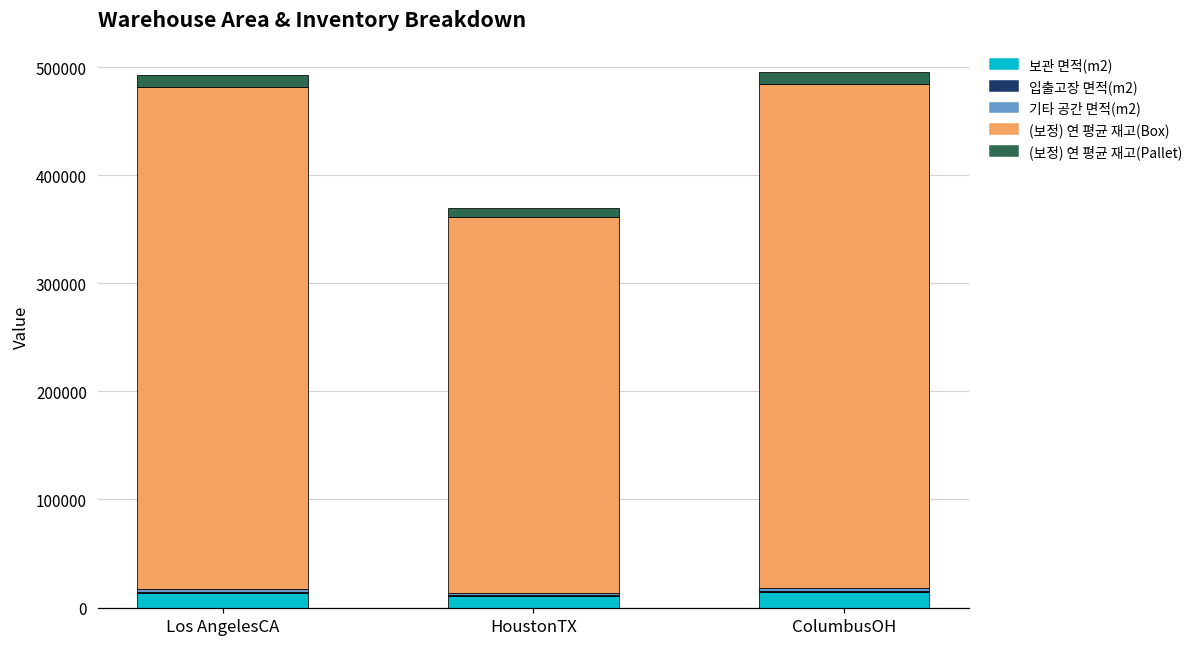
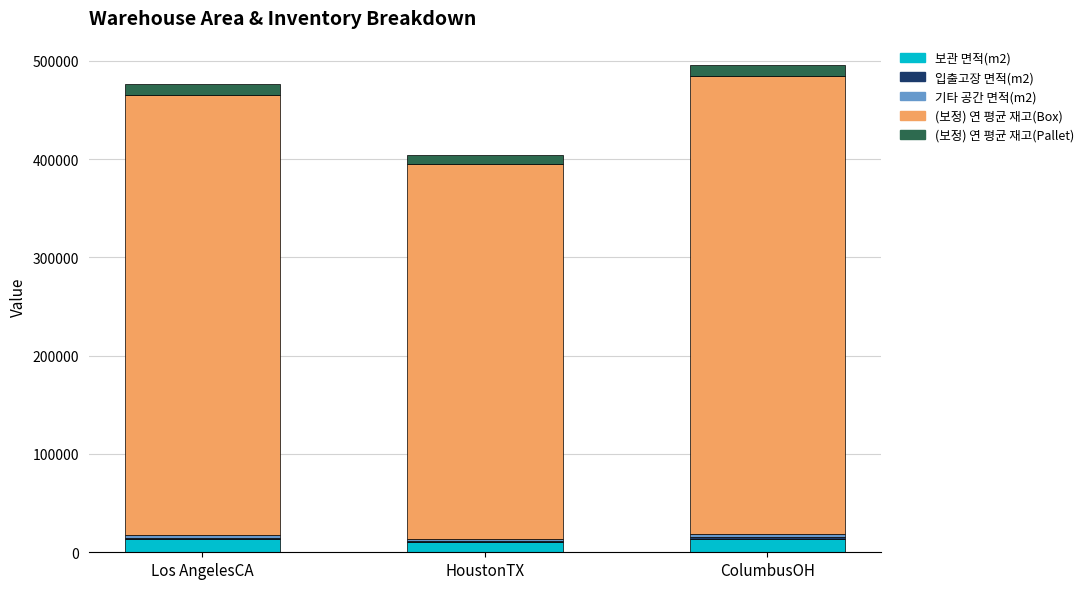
(보정) 연 평균 재고(Box), Los AngelesCA: 460000 -> 450000
(보정) 연 평균 재고(Box), HoustonTX: 350000 -> 380000
